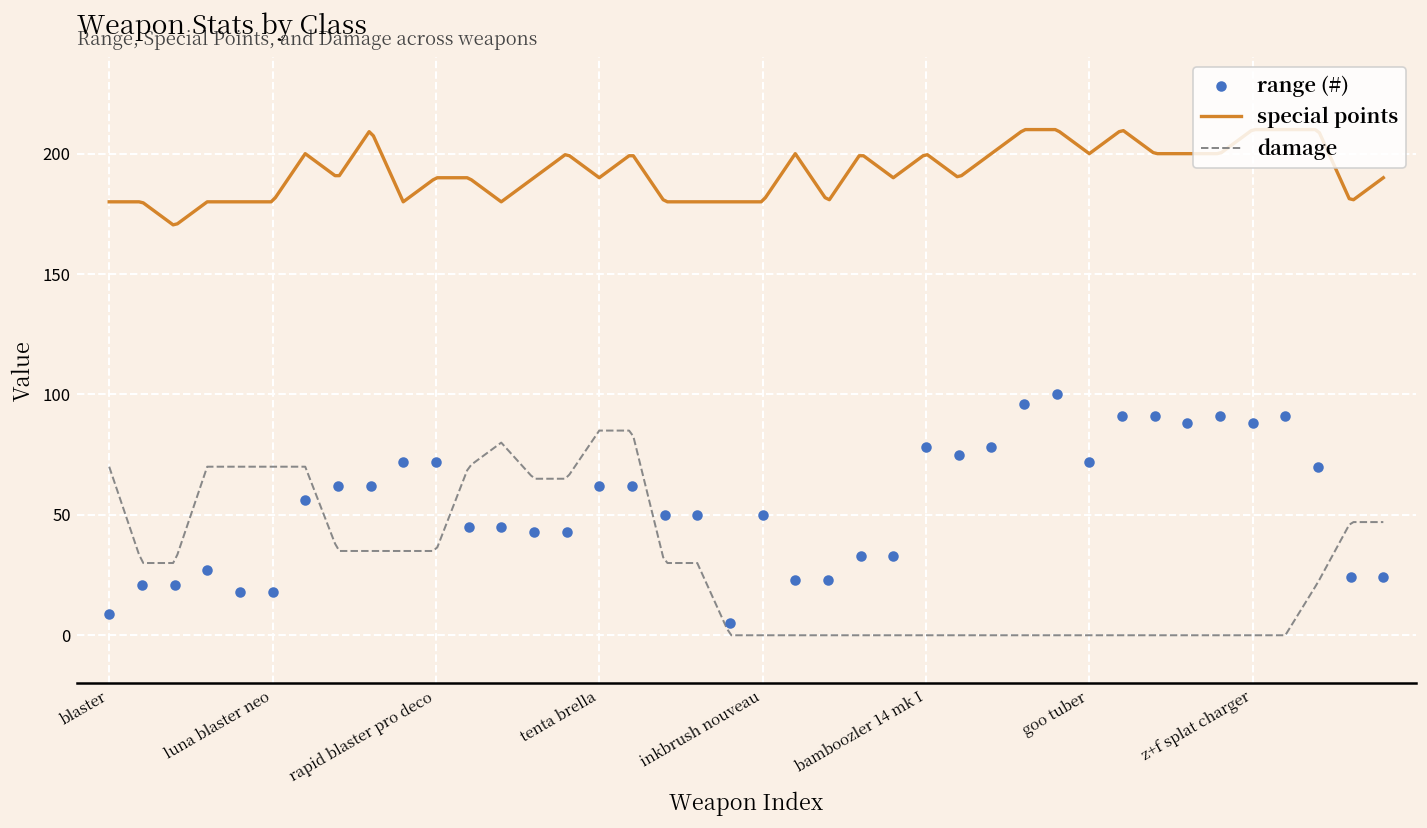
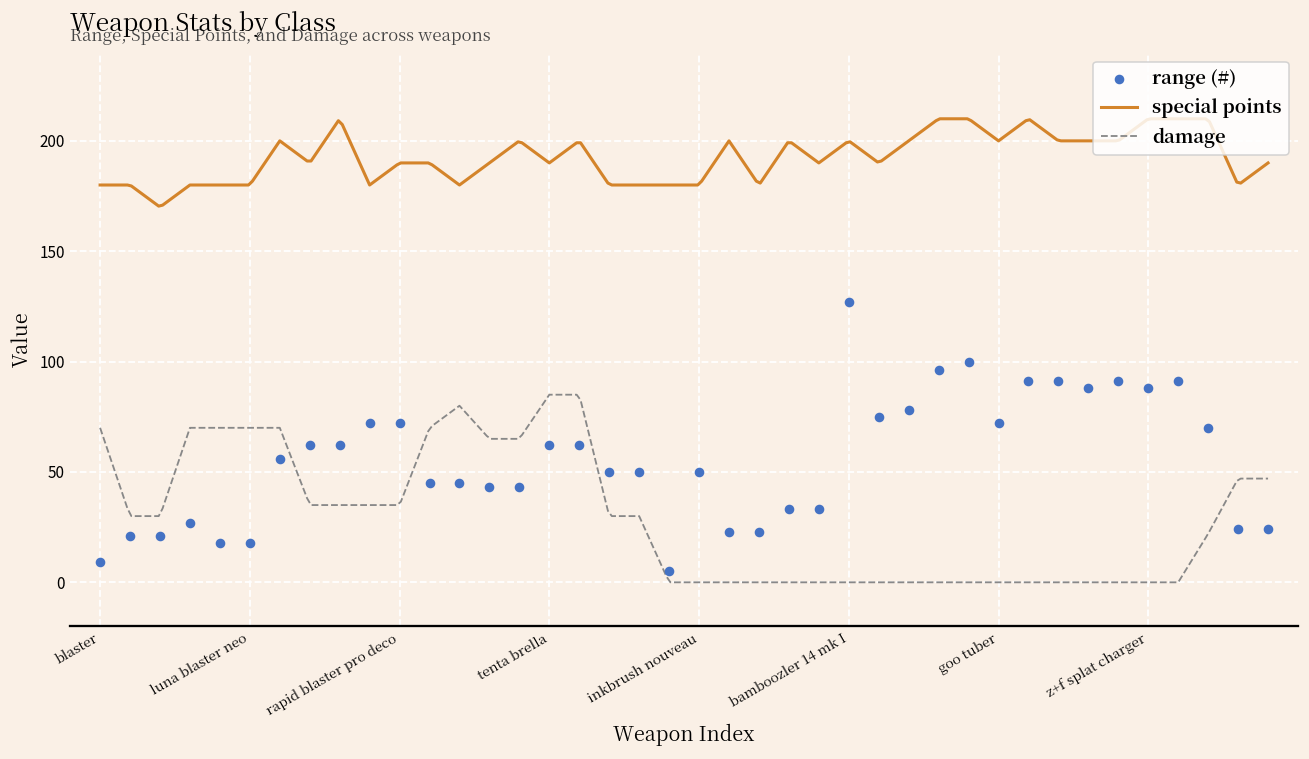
range (#), bamboozler 14 mk I: 78 -> 127
